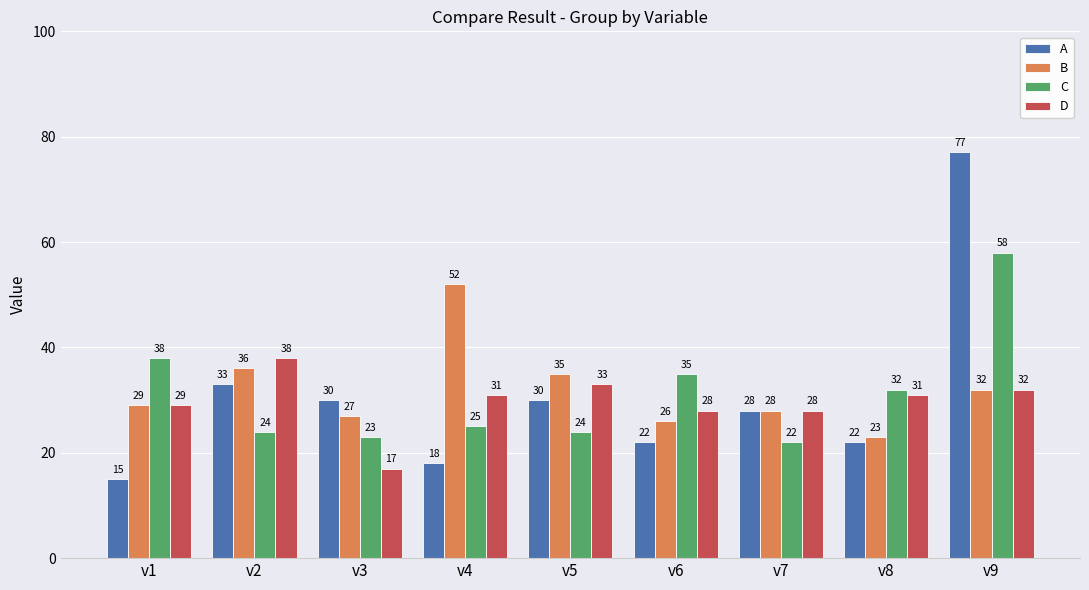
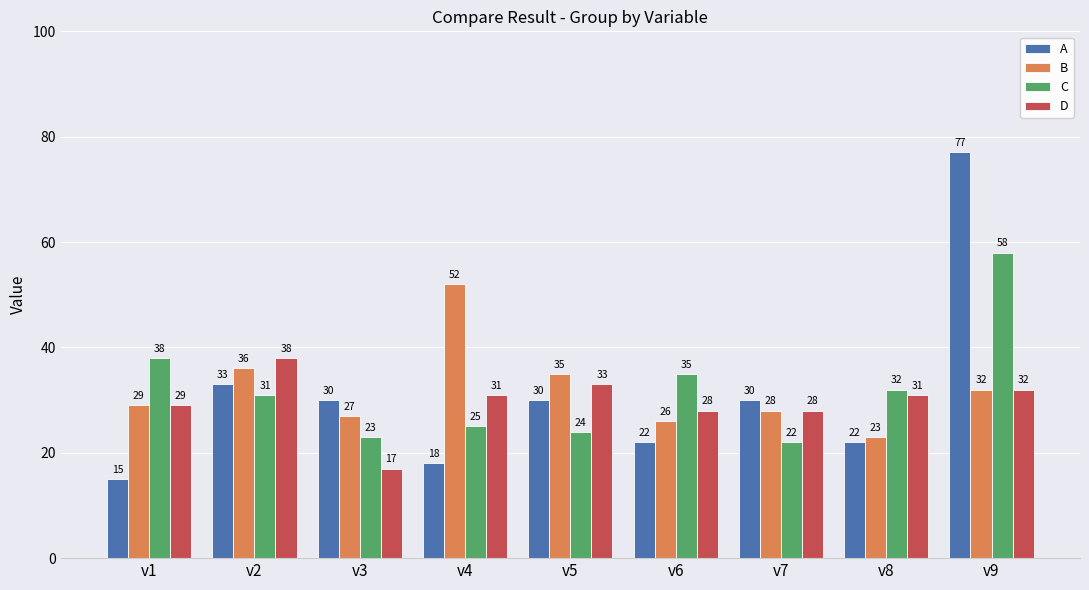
C, v2: 24 -> 31
A, v7: 28 -> 30
